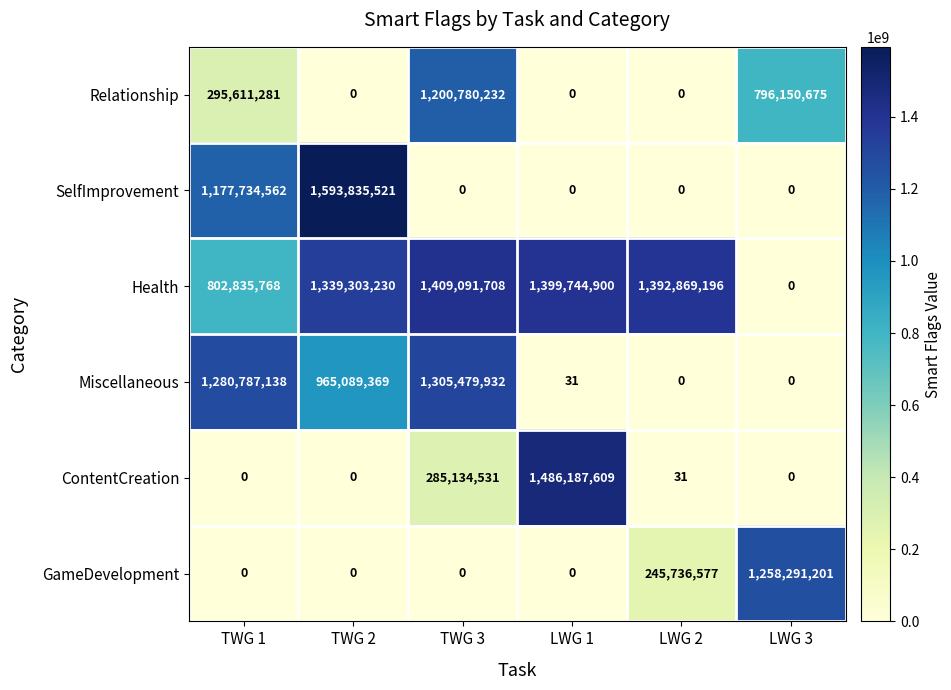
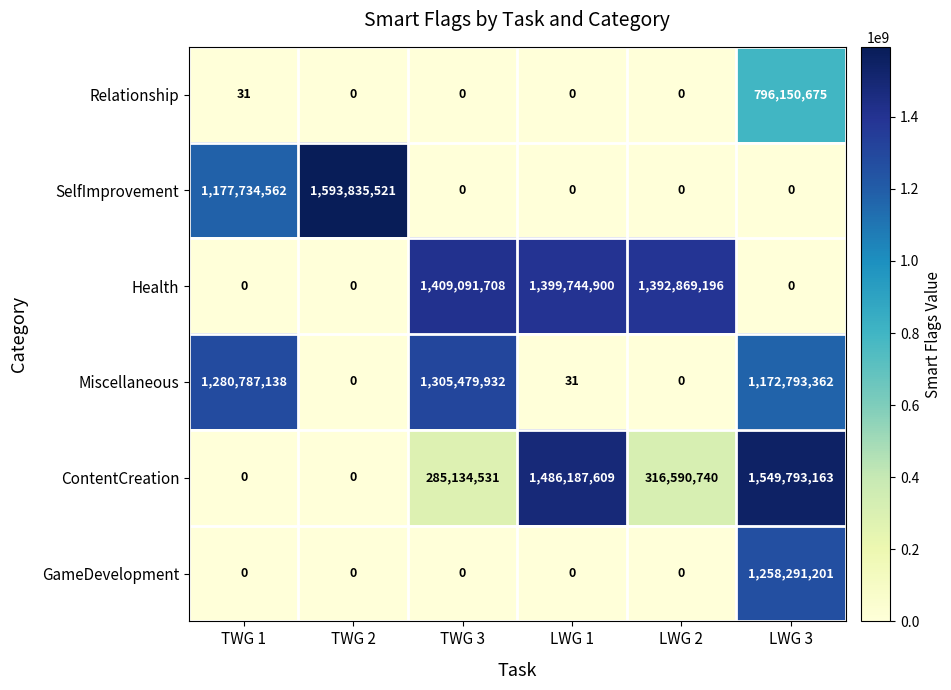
Relationship, TWG 1: 295,611,281 -> 31
Relationship, TWG 3: 1,200,780,232 -> 0
Health, TWG 1: 802,835,768 -> 0
Health, TWG 2: 1,339,303,230 -> 0
Miscellaneous, TWG 2: 965,089,369 -> 0
Miscellaneous, LWG 3: 0 -> 1,172,793,362
ContentCreation, LWG 2: 31 -> 316,590,740
ContentCreation, LWG 3: 0 -> 1,549,793,163
GameDevelopment, LWG 2: 245,736,577 -> 0
